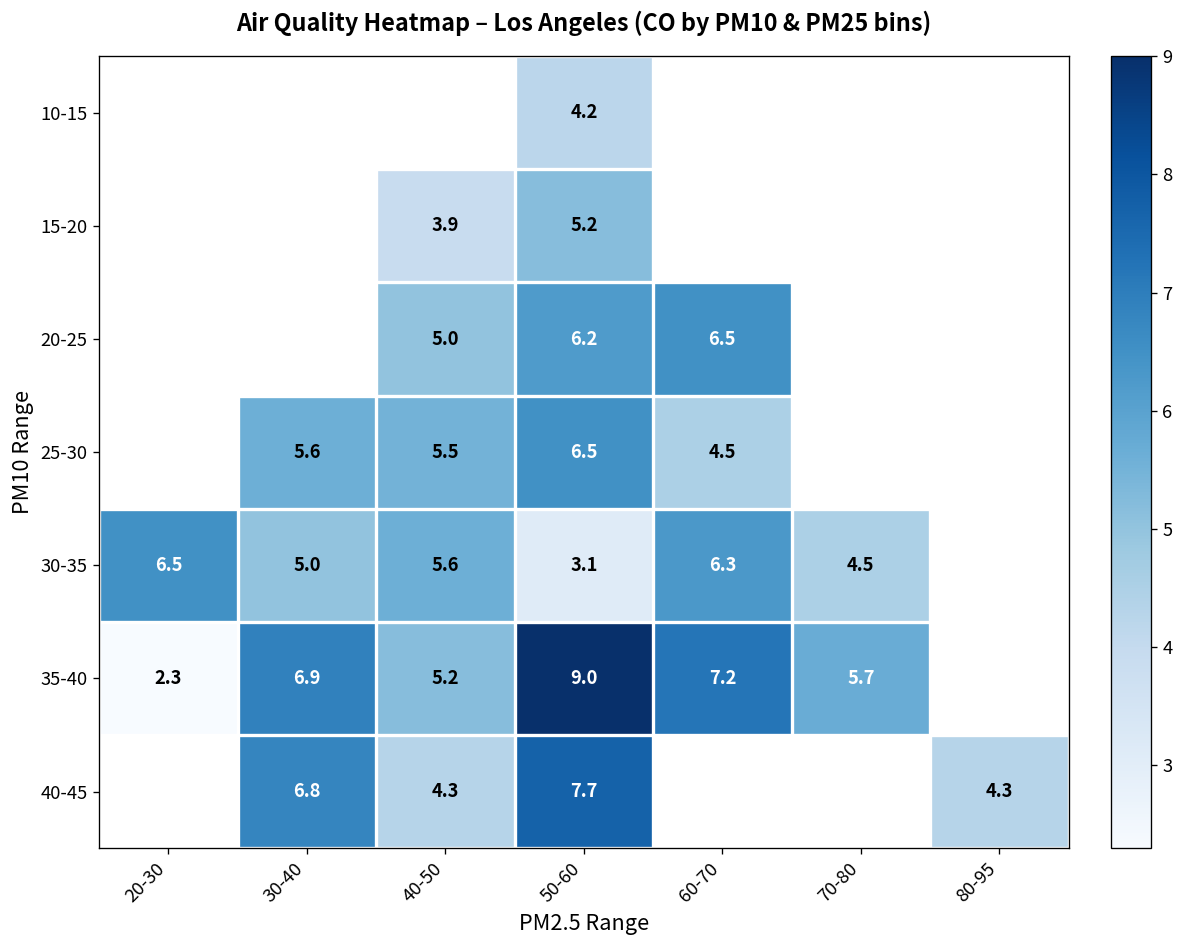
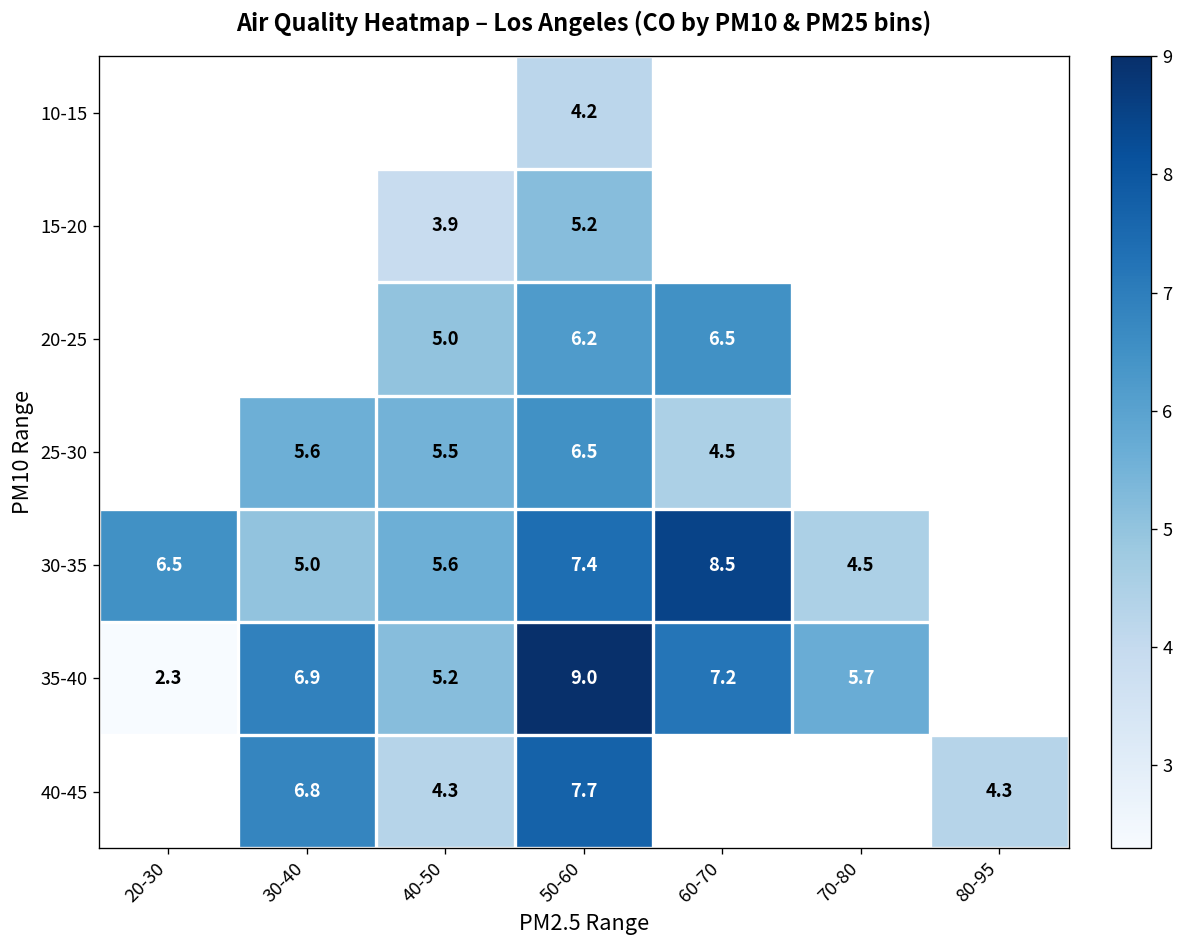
30-35, 50-60: 3.1 -> 7.4
30-35, 60-70: 6.3 -> 8.5
